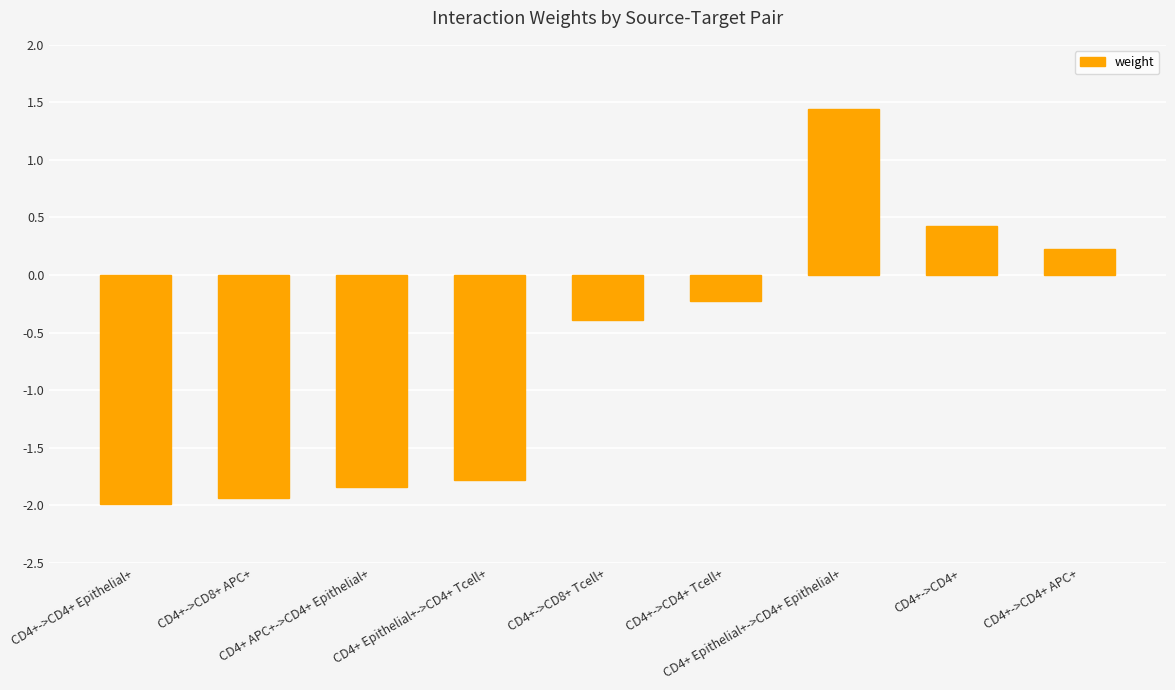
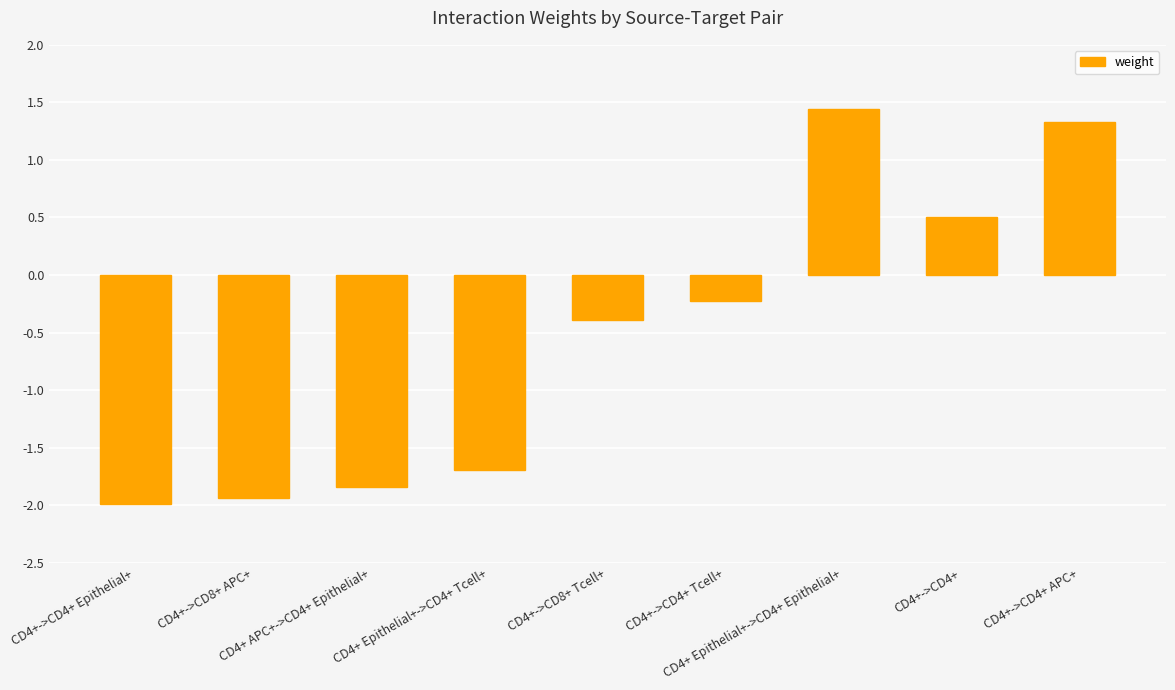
CD4+ Epithelial+->CD4+ Tcell+: -1.78 -> -1.69
CD4+->CD4+: 0.42 -> 0.50
CD4+->CD4+ APC+: 0.22 -> 1.33
